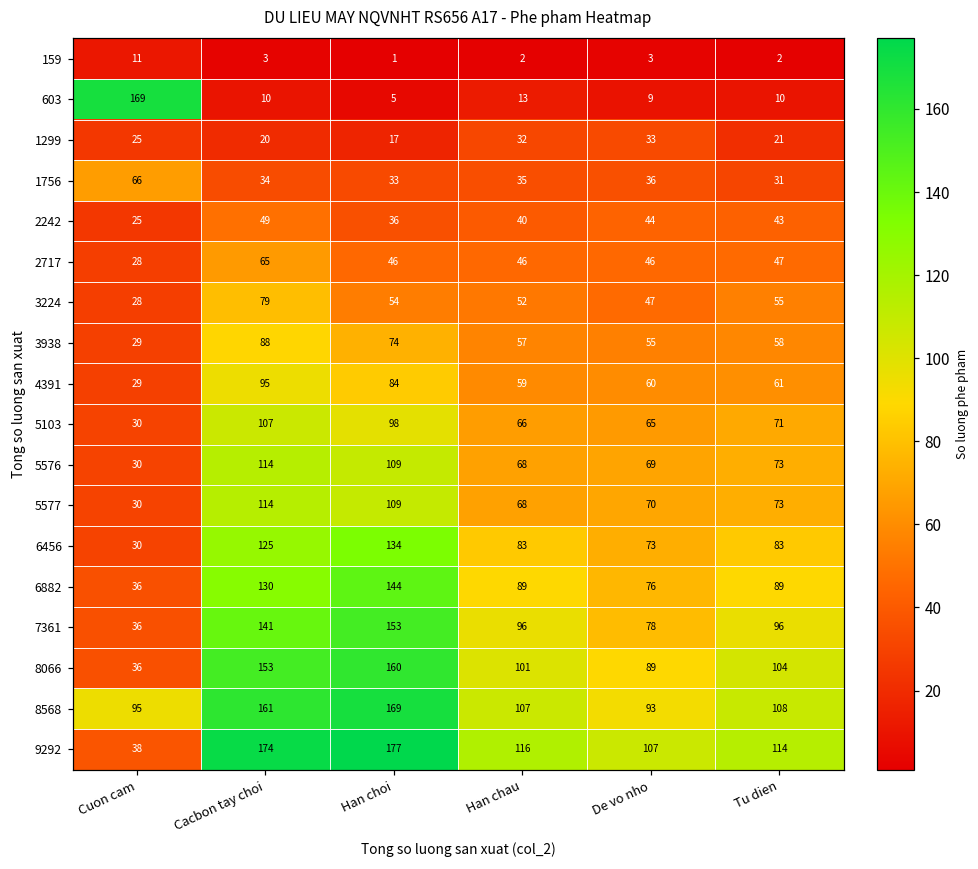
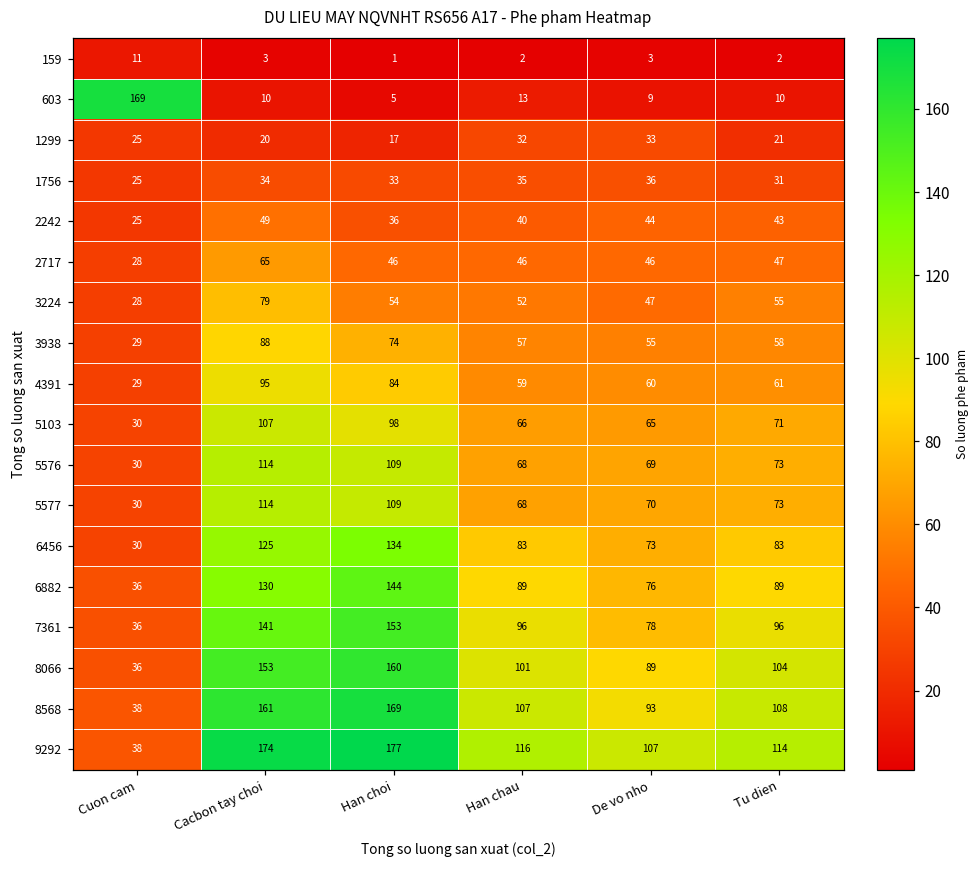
1756, Cuon cam: 66 -> 25
8568, Cuon cam: 95 -> 38
